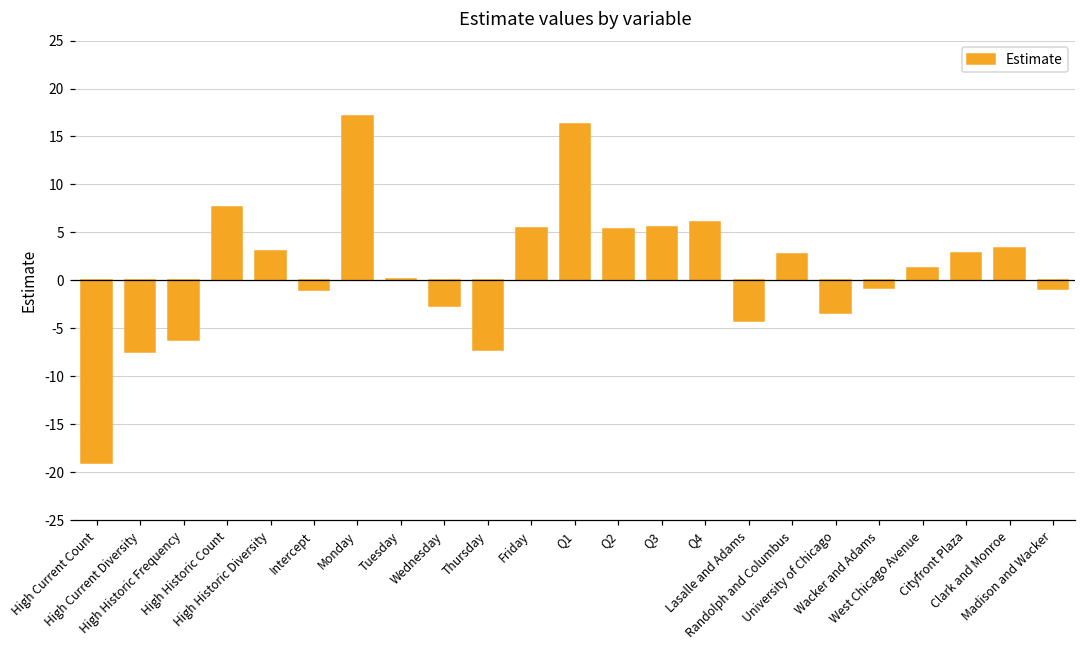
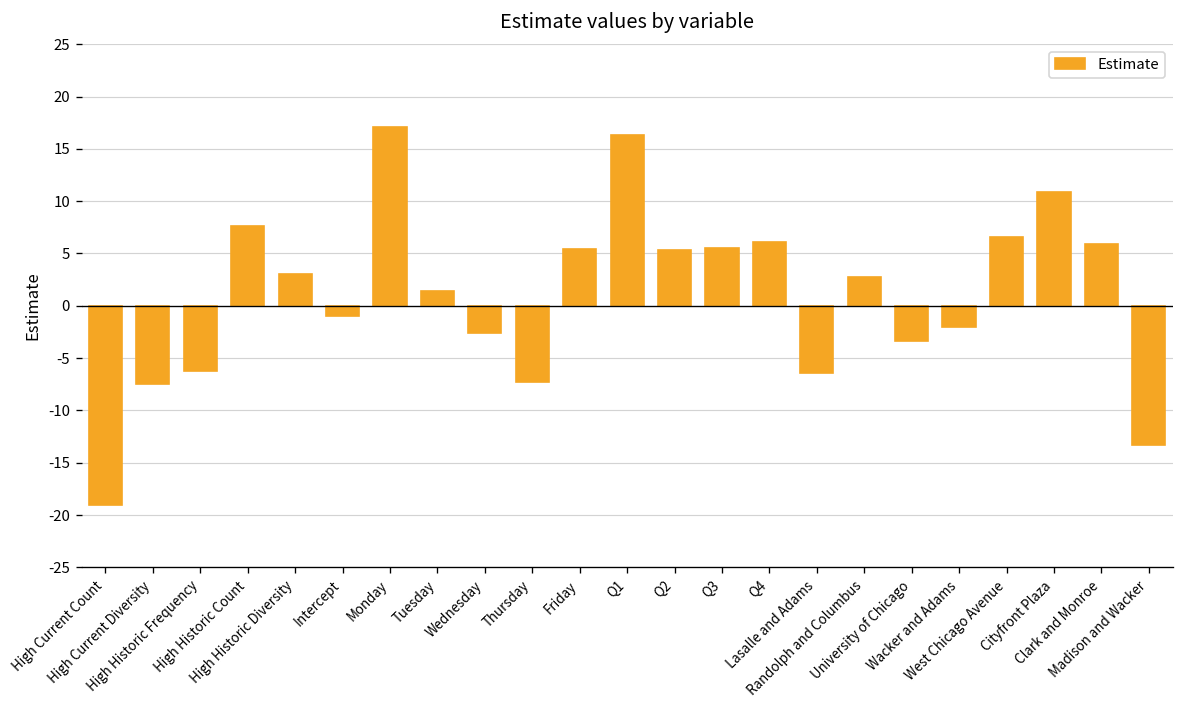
Tuesday: 0 -> 1
Lasalle and Adams: -4 -> -6
Wacker and Adams: -1 -> -2
West Chicago Avenue: 1 -> 7
Cityfront Plaza: 3 -> 11
Clark and Monroe: 3 -> 6
Madison and Wacker: -1 -> -13
